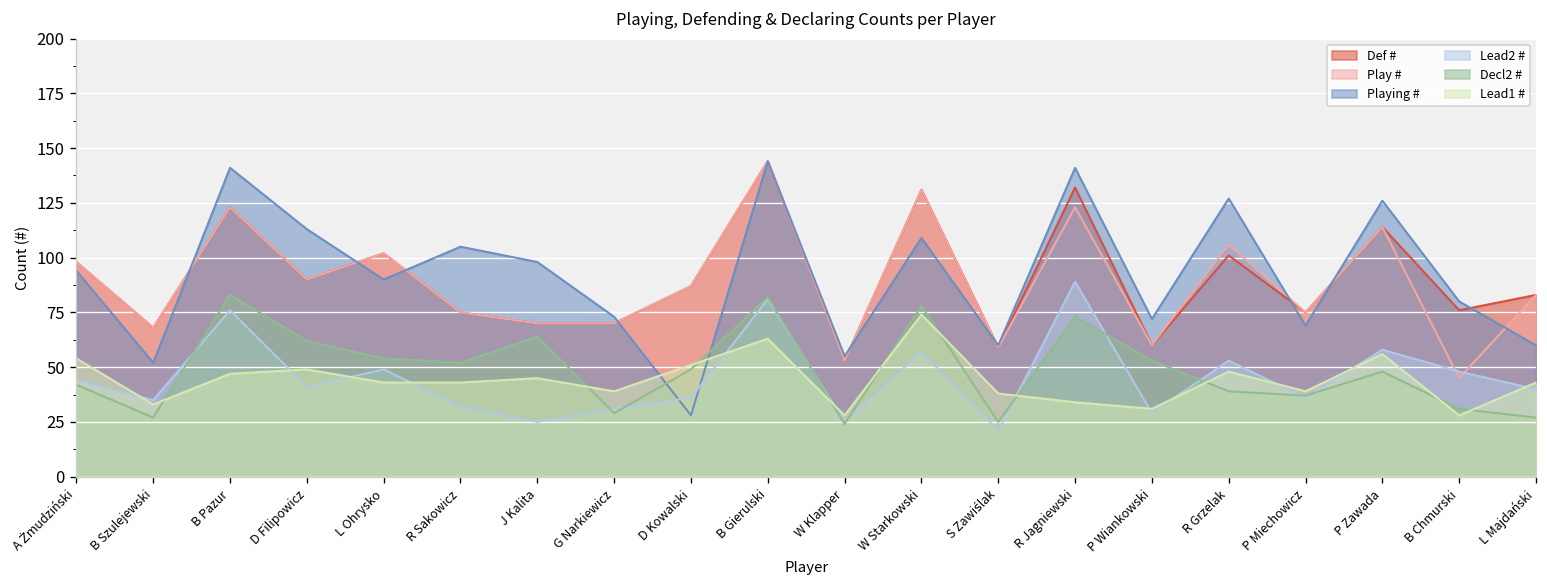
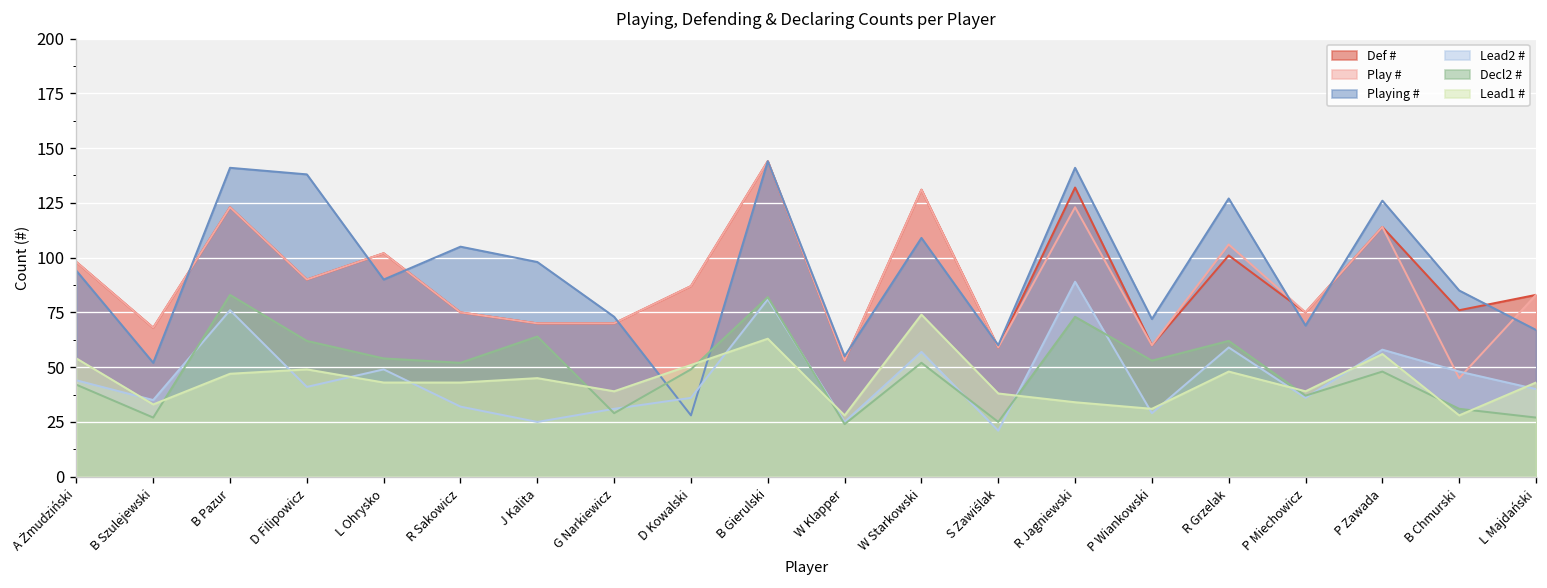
Playing #, D Filipowicz: 113 -> 138
Decl2 #, W Starkowski: 78 -> 52
Lead2 #, R Grzelak: 53 -> 59
Decl2 #, R Grzelak: 39 -> 62
Playing #, B Chmurski: 80 -> 85
Playing #, L Majdański: 60 -> 67
